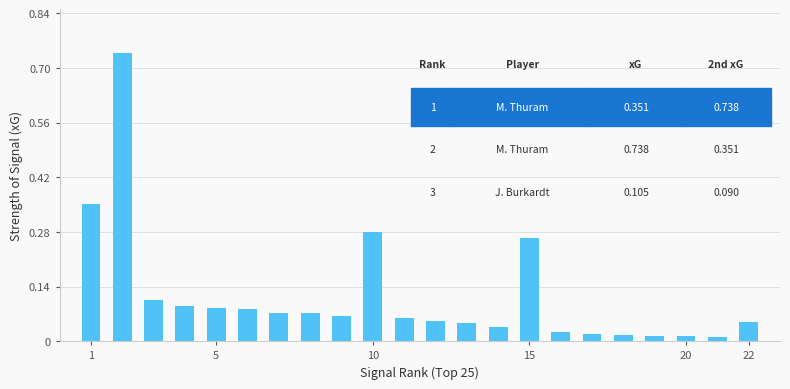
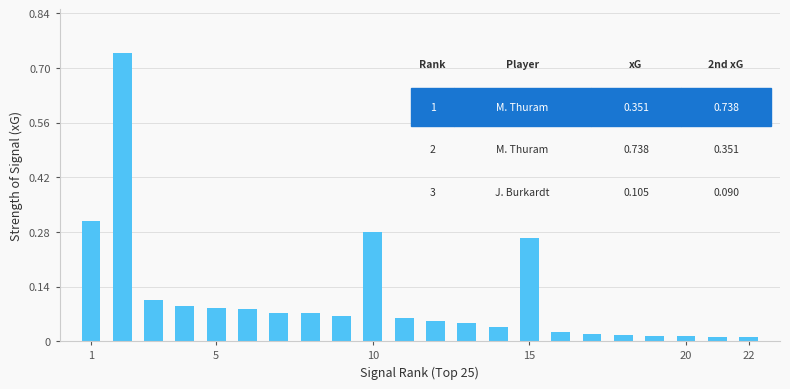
1: 0.35 -> 0.31
22: 0.05 -> 0.01
